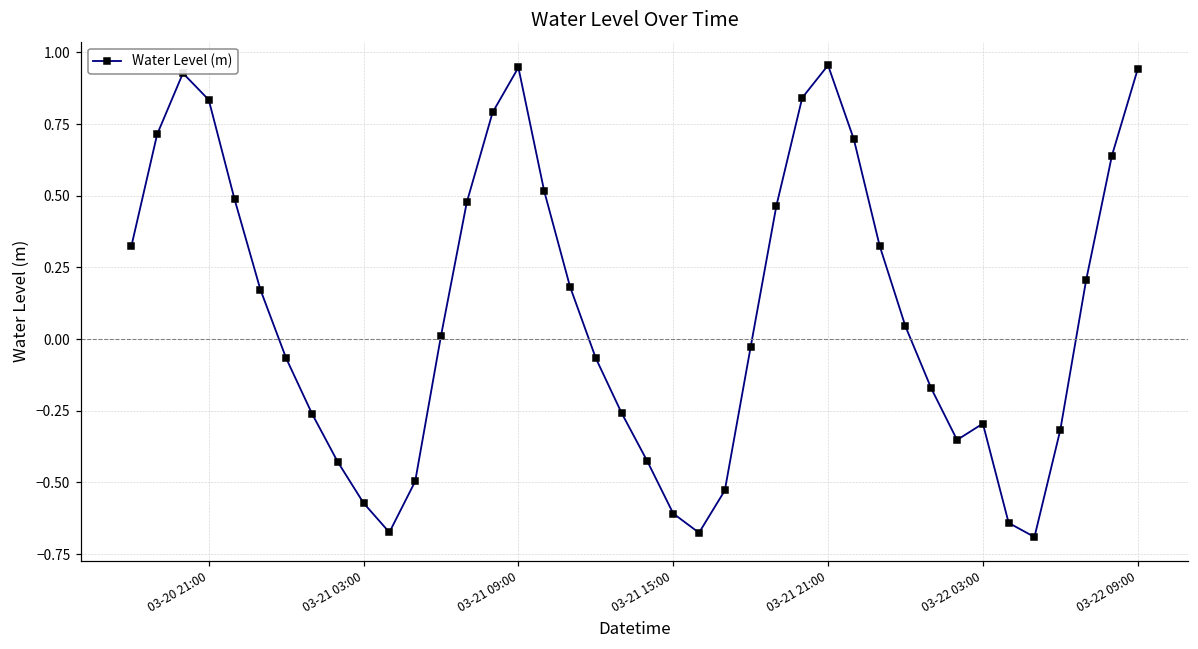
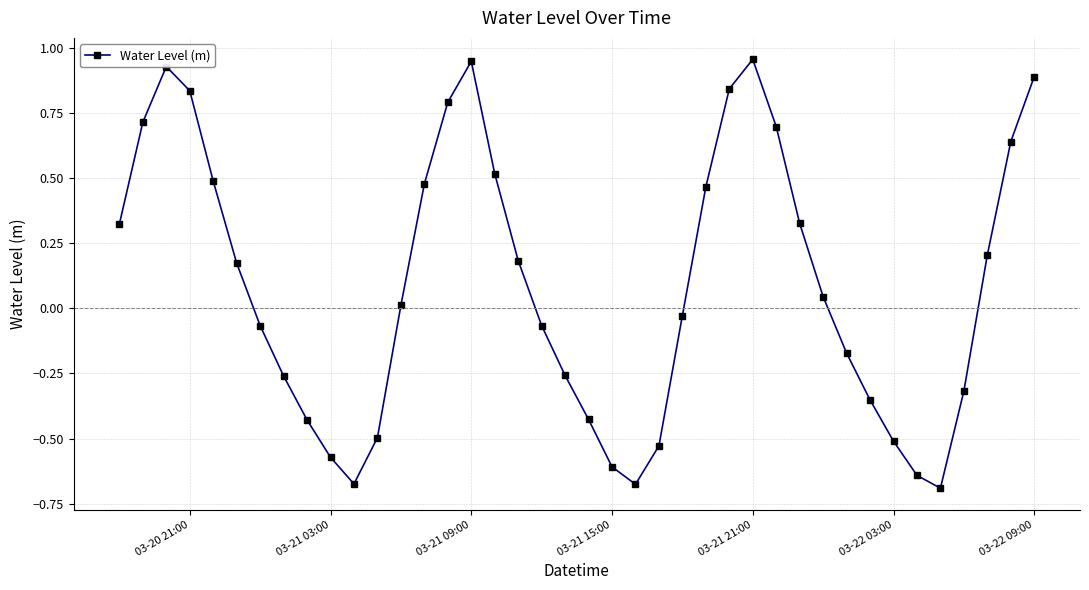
03-22 03:00: -0.29 -> -0.51
03-22 09:00: 0.94 -> 0.89
